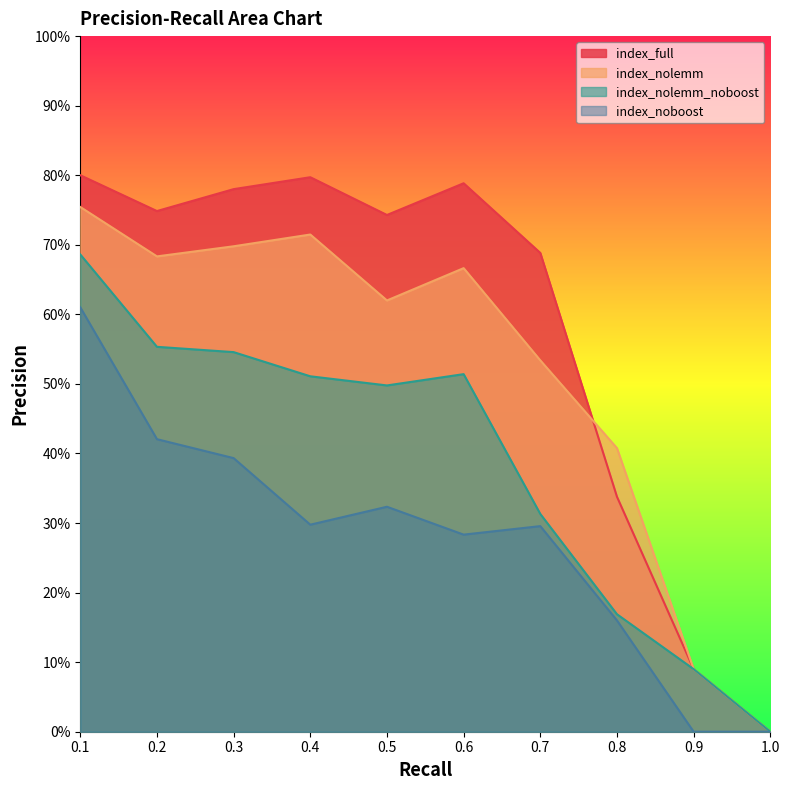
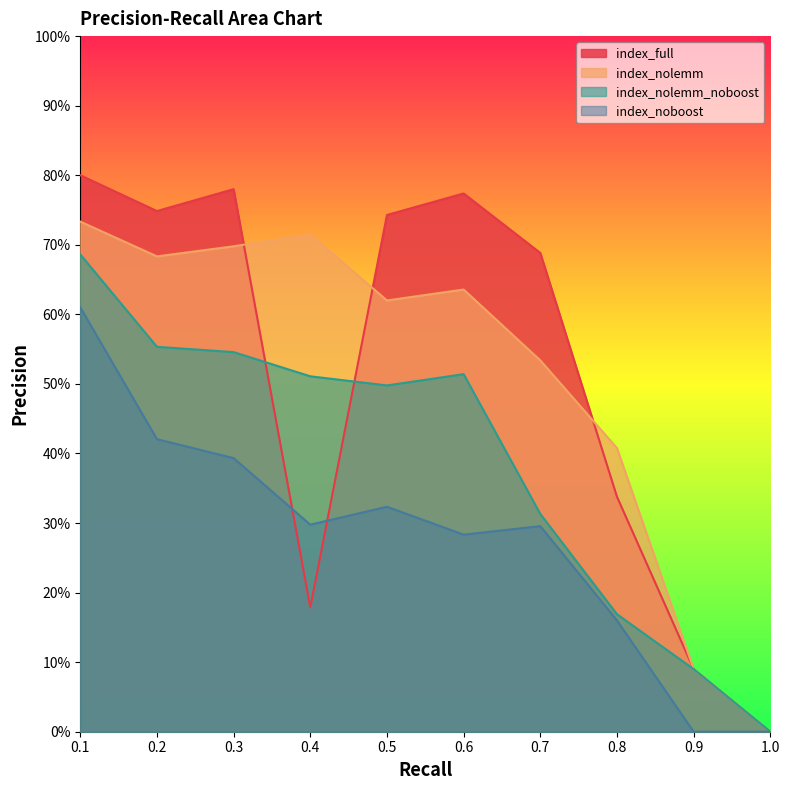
index_nolemm, 0.1: 75% -> 73%
index_full, 0.4: 80% -> 18%
index_full, 0.6: 79% -> 77%
index_nolemm, 0.6: 67% -> 64%
